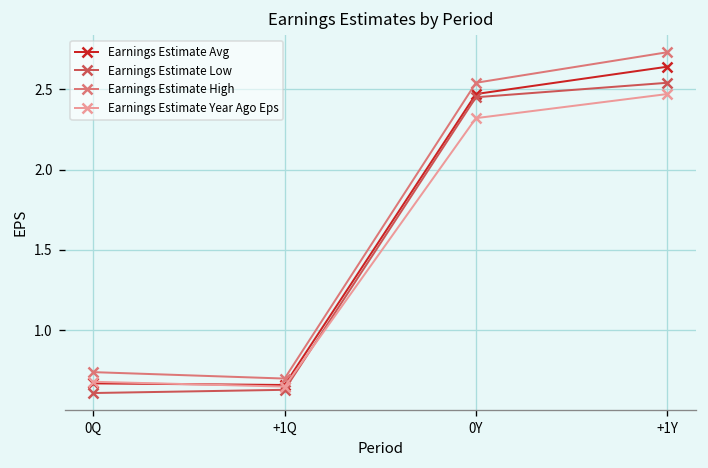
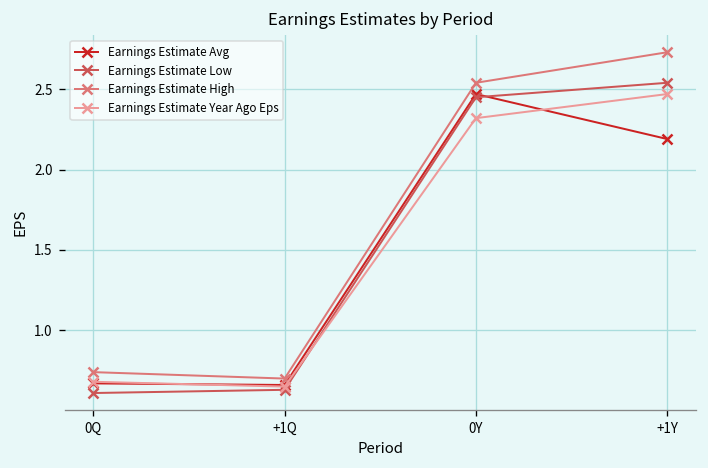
Earnings Estimate Avg, +1Y: 2.64 -> 2.19
